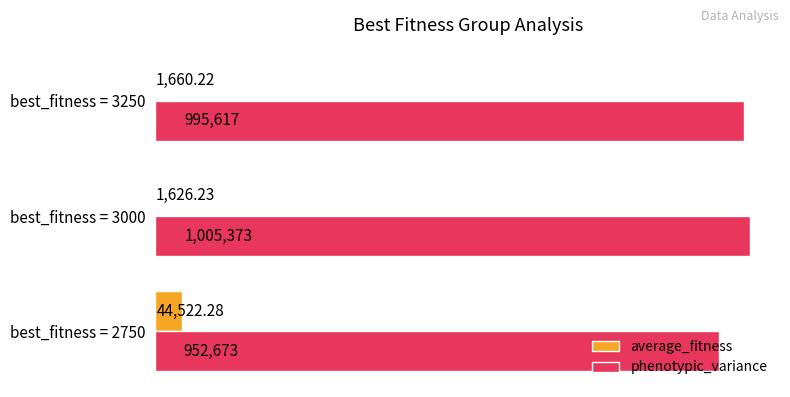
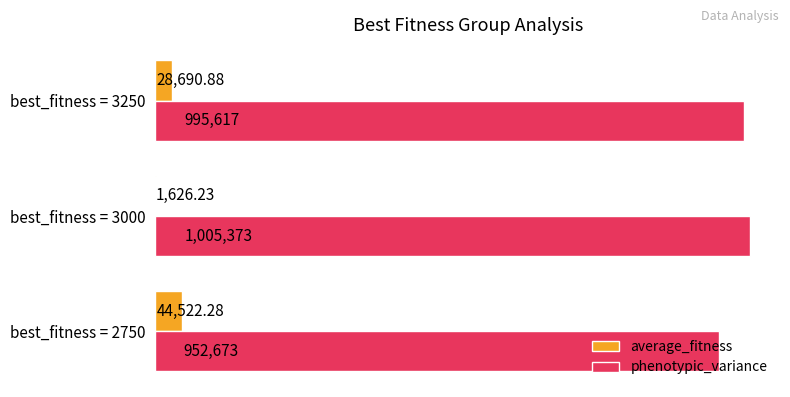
average_fitness, best_fitness = 3250: 1,660.22 -> 28,690.88
